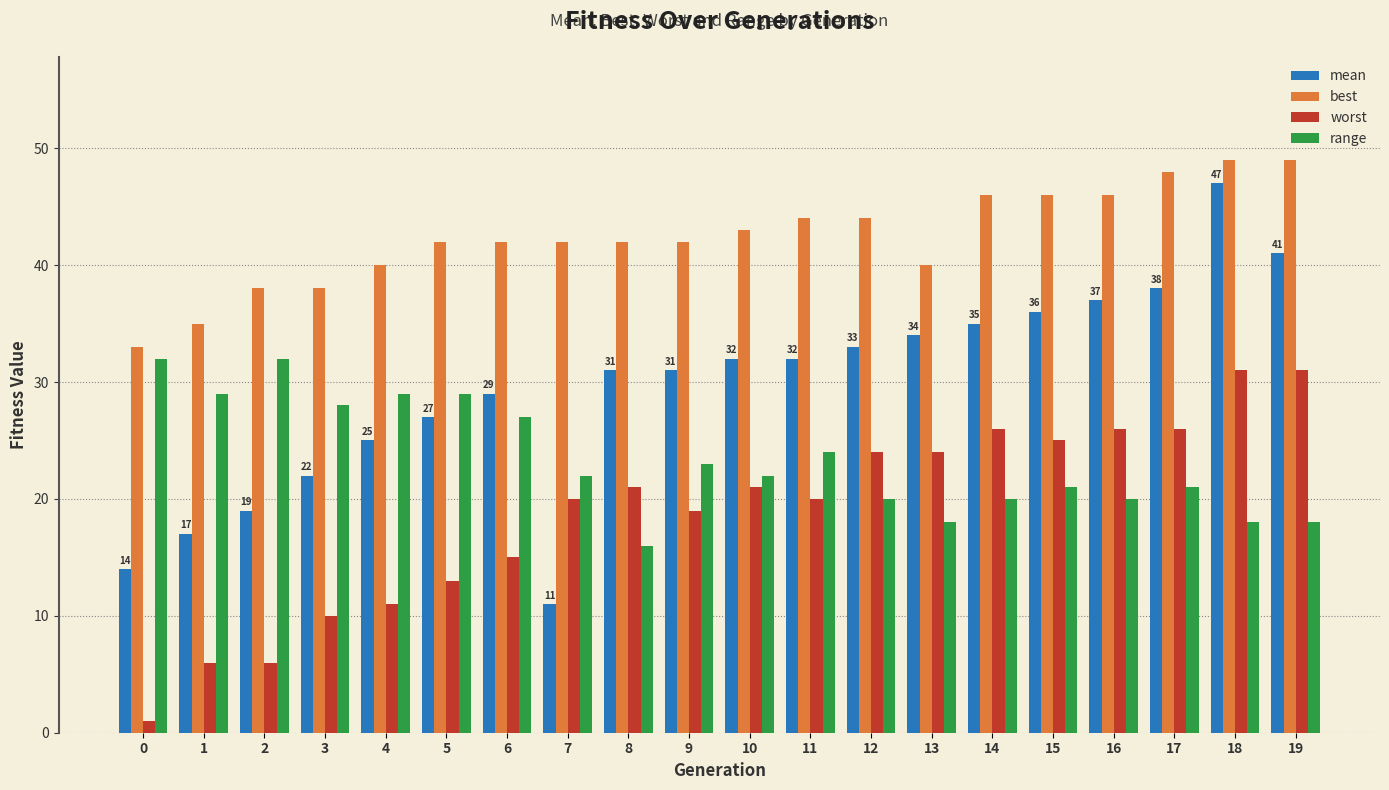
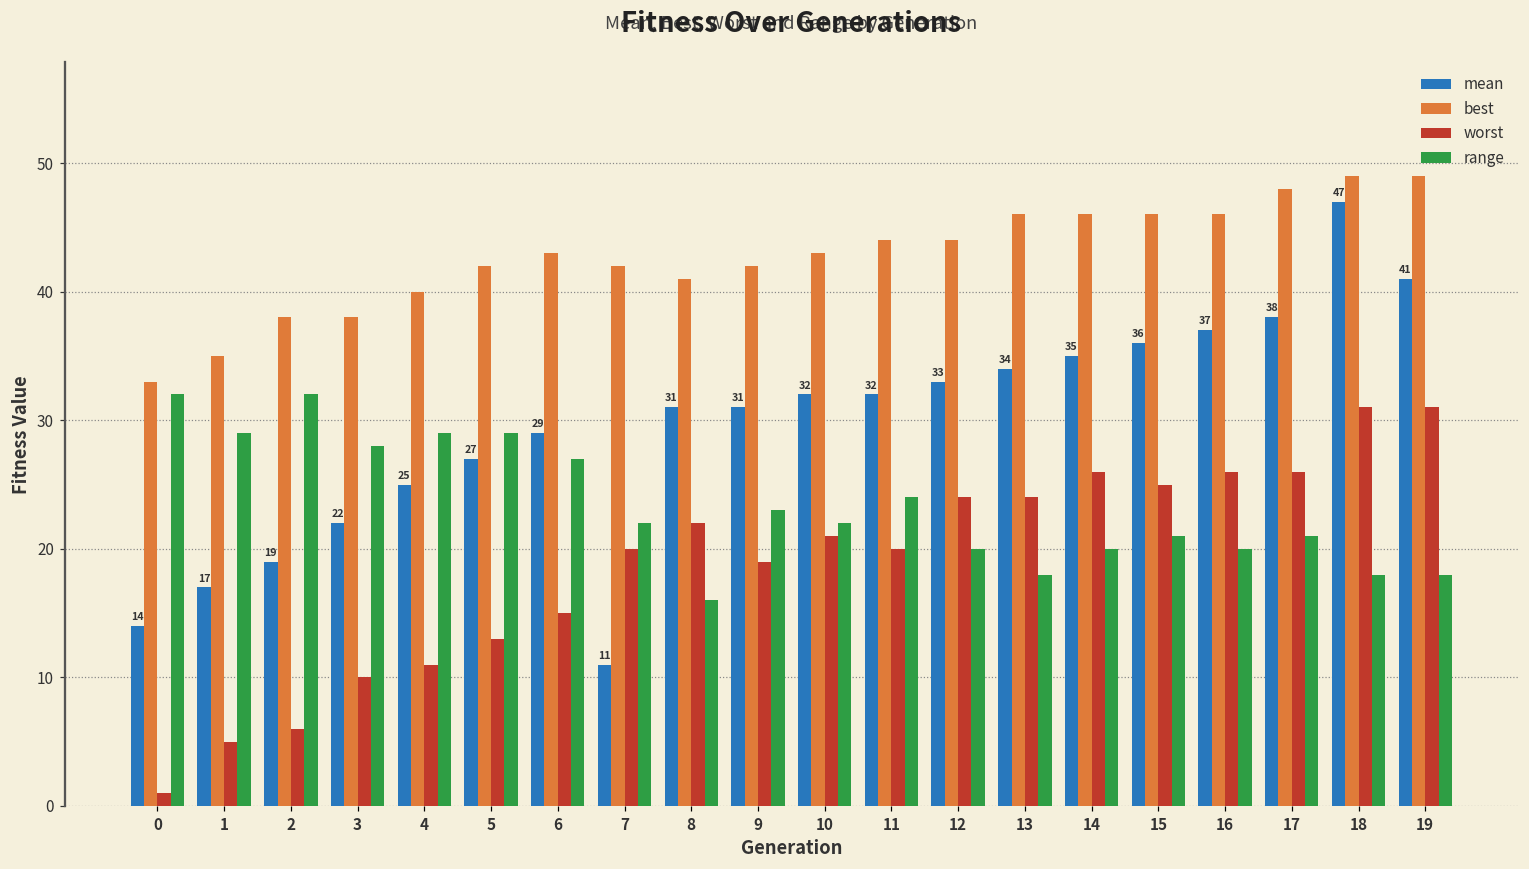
worst, 1: 6 -> 5
best, 6: 42 -> 43
best, 8: 42 -> 41
worst, 8: 21 -> 22
best, 13: 40 -> 46
